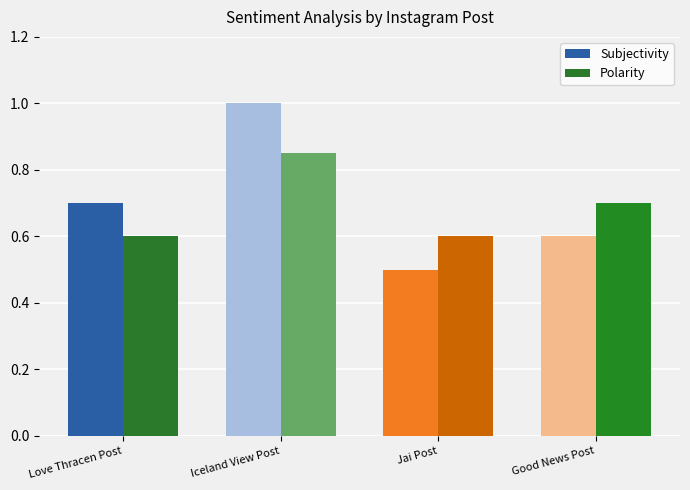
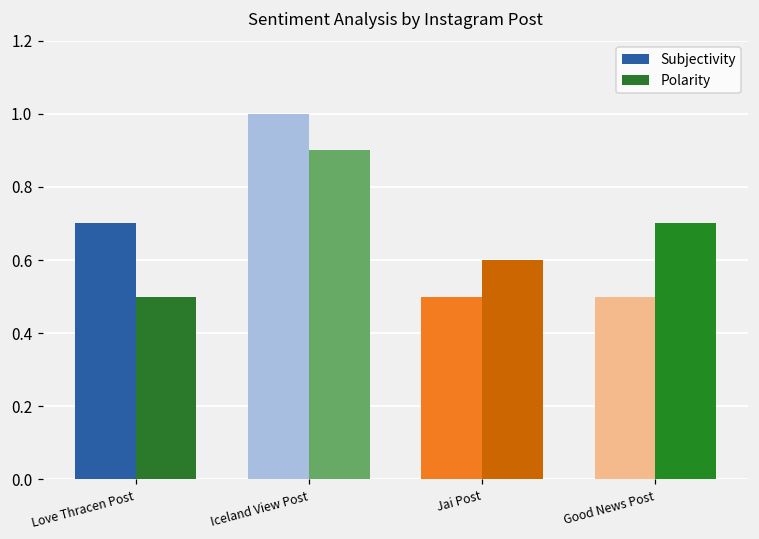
Polarity, Love Thracen Post: 0.6 -> 0.5
Polarity, Iceland View Post: 0.85 -> 0.90
Subjectivity, Good News Post: 0.6 -> 0.5
